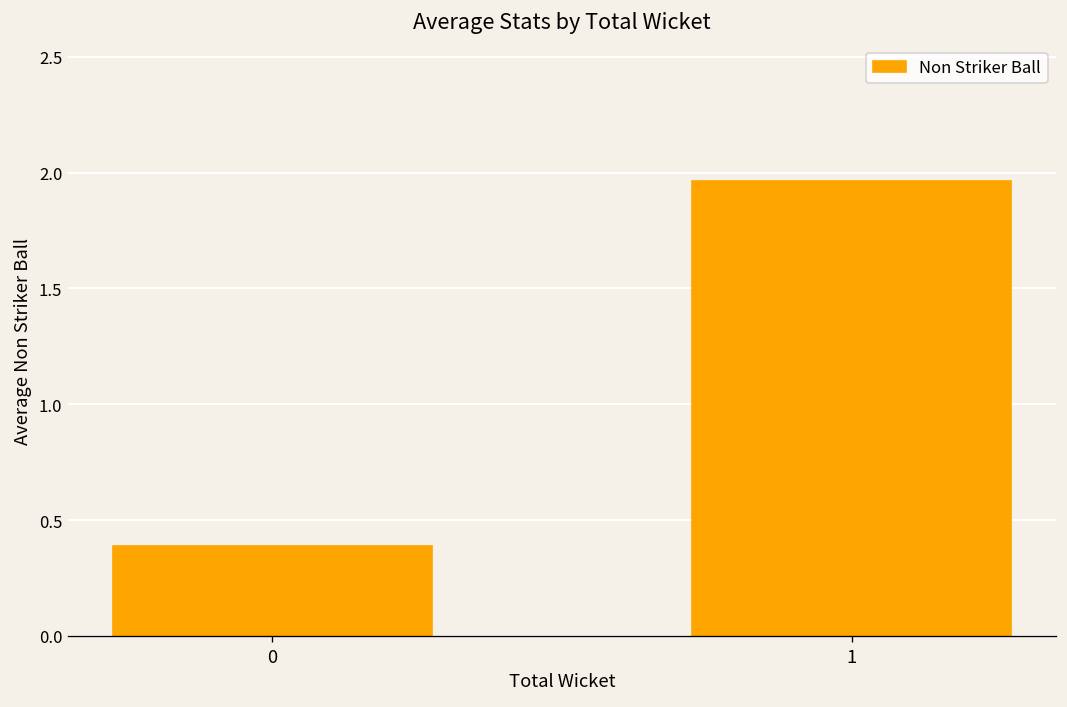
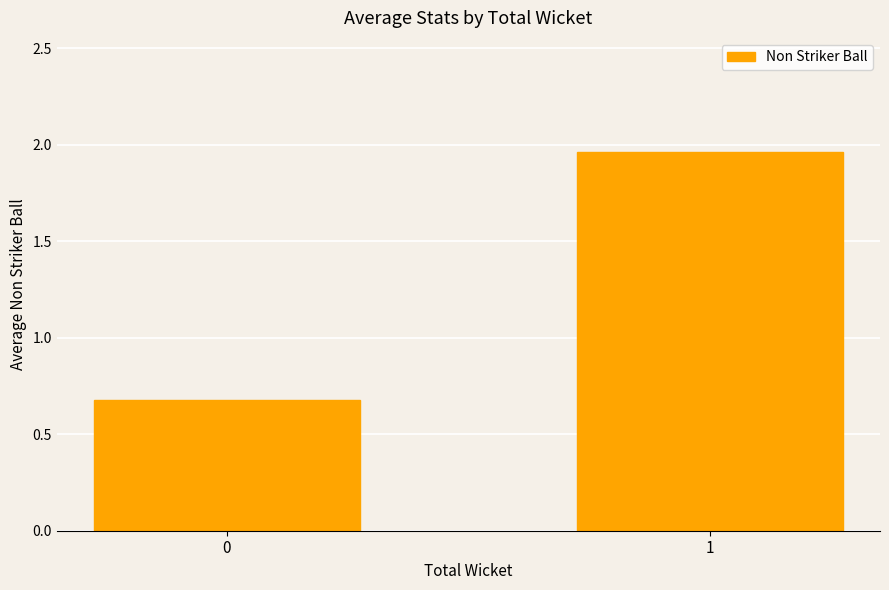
0: 0.39 -> 0.68
